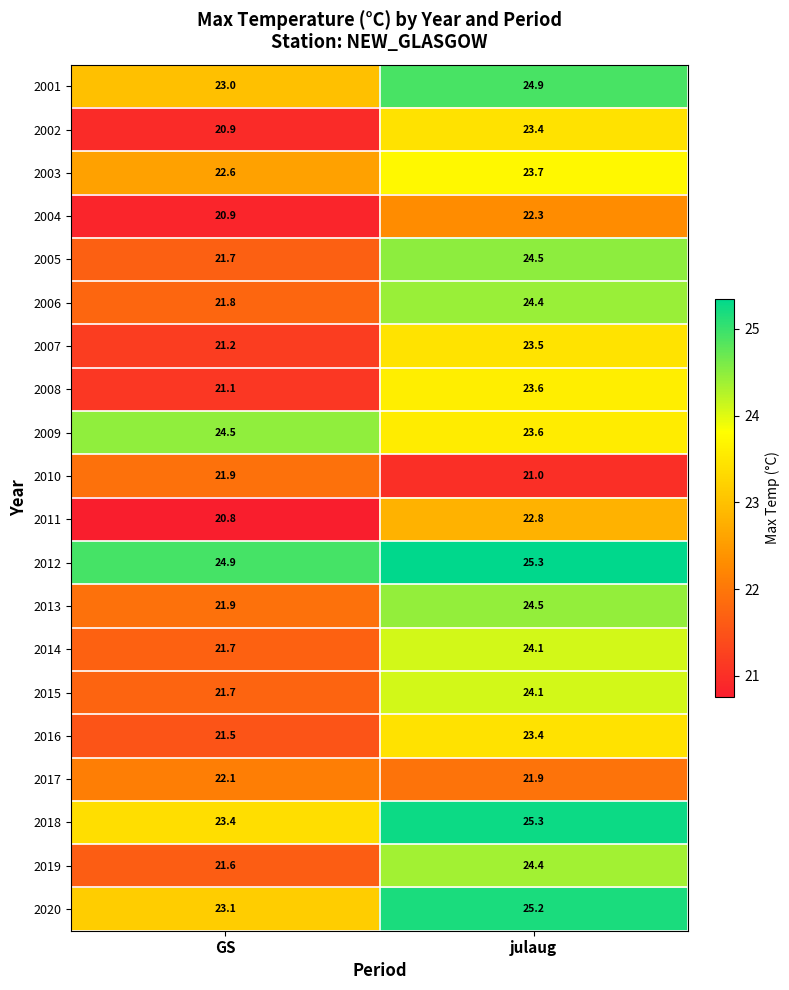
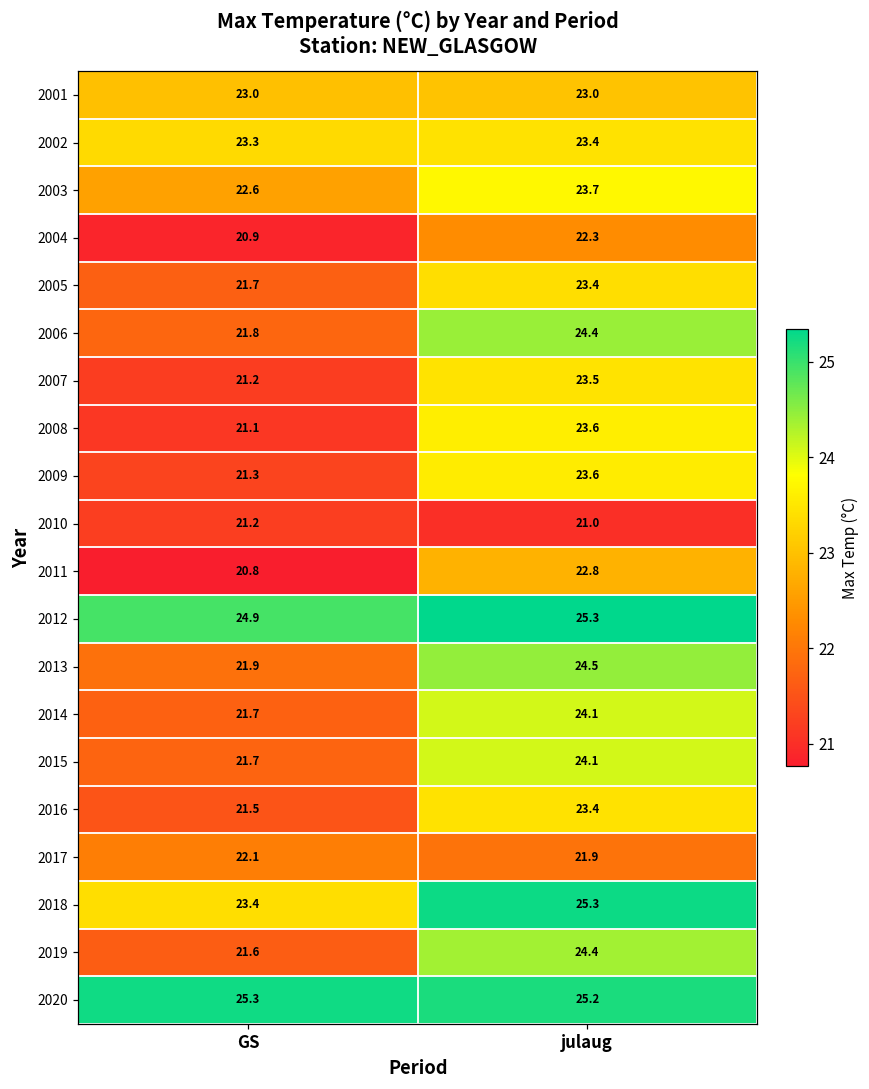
2001, julaug: 24.9 -> 23.0
2002, GS: 20.9 -> 23.3
2005, julaug: 24.5 -> 23.4
2009, GS: 24.5 -> 21.3
2010, GS: 21.9 -> 21.2
2020, GS: 23.1 -> 25.3
